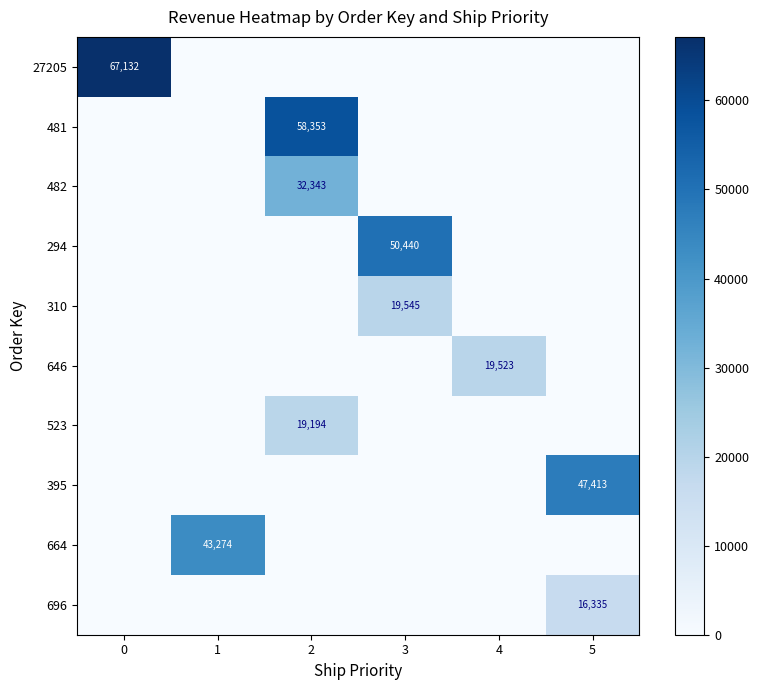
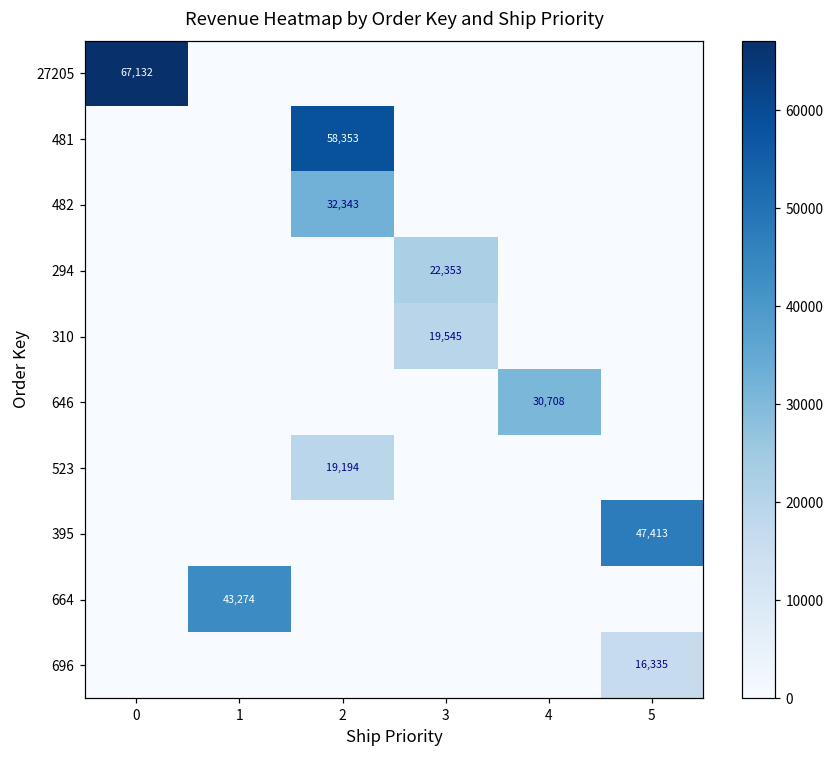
294, 3: 50,440 -> 22,353
646, 4: 19,523 -> 30,708
